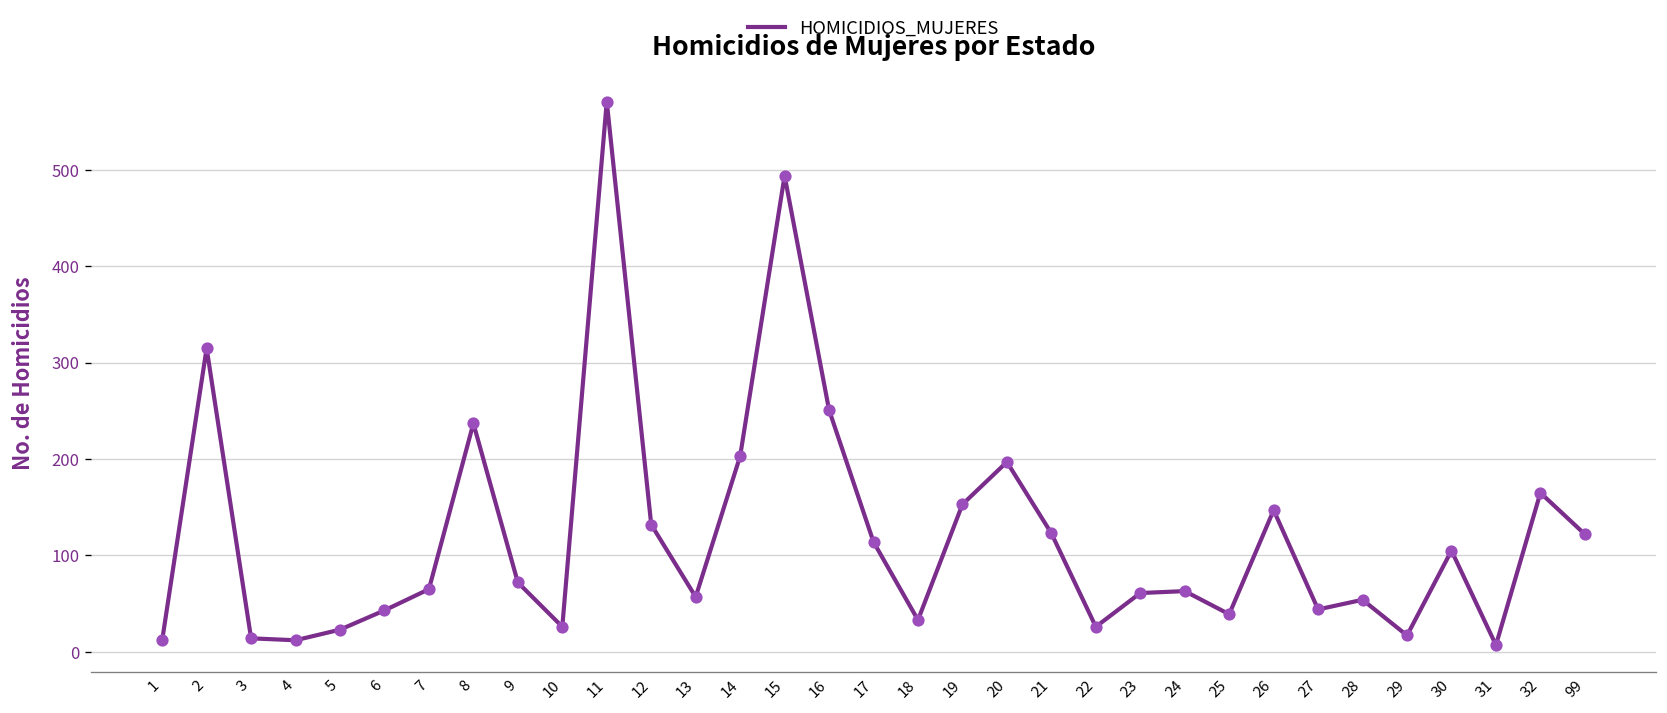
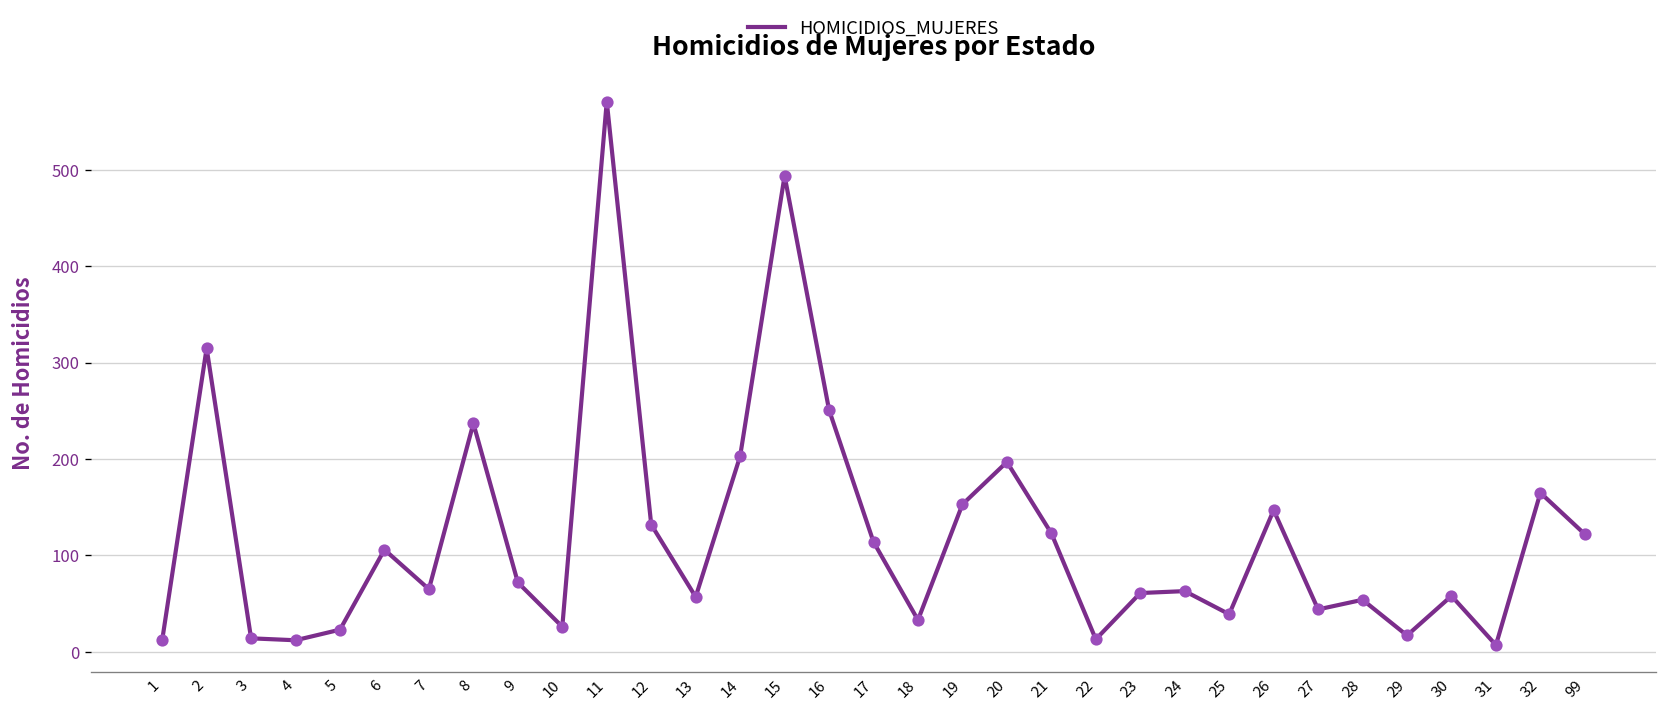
6: 40 -> 110
22: 30 -> 10
30: 110 -> 60
